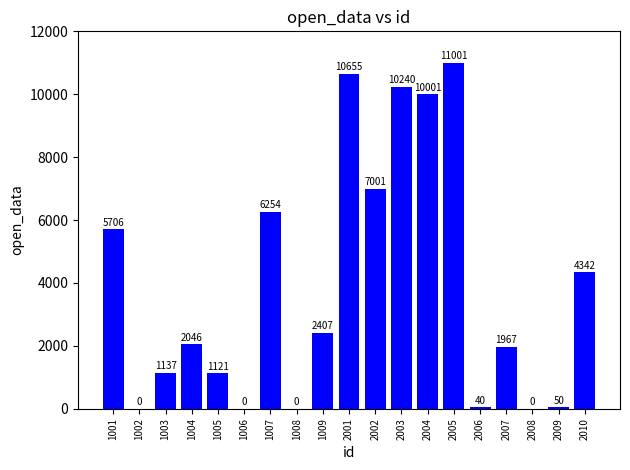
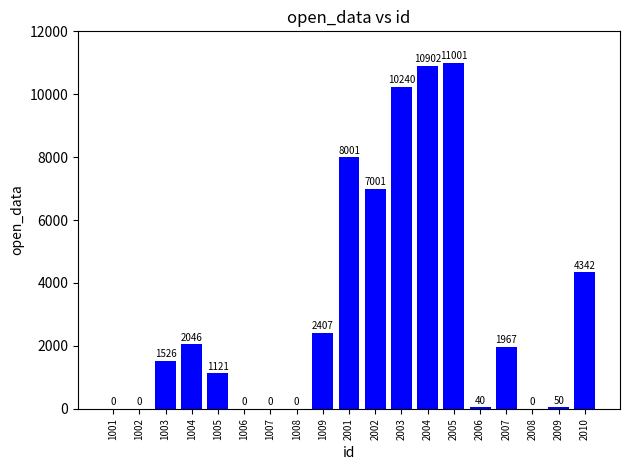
1001: 5706 -> 0
1003: 1137 -> 1526
1007: 6254 -> 0
2001: 10655 -> 8001
2004: 10001 -> 10902
